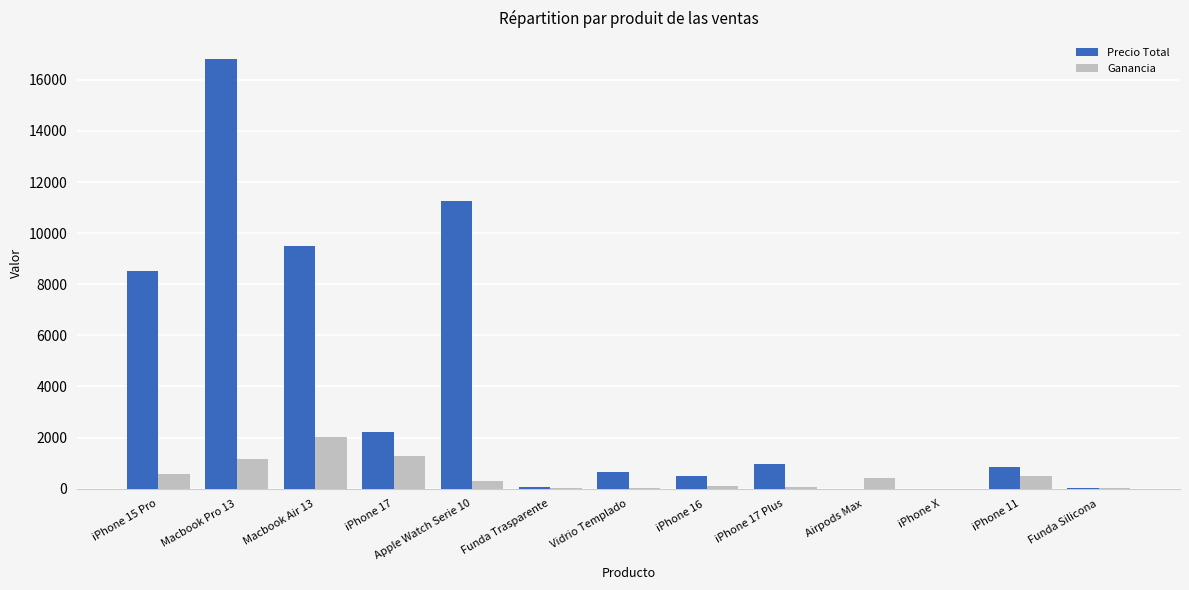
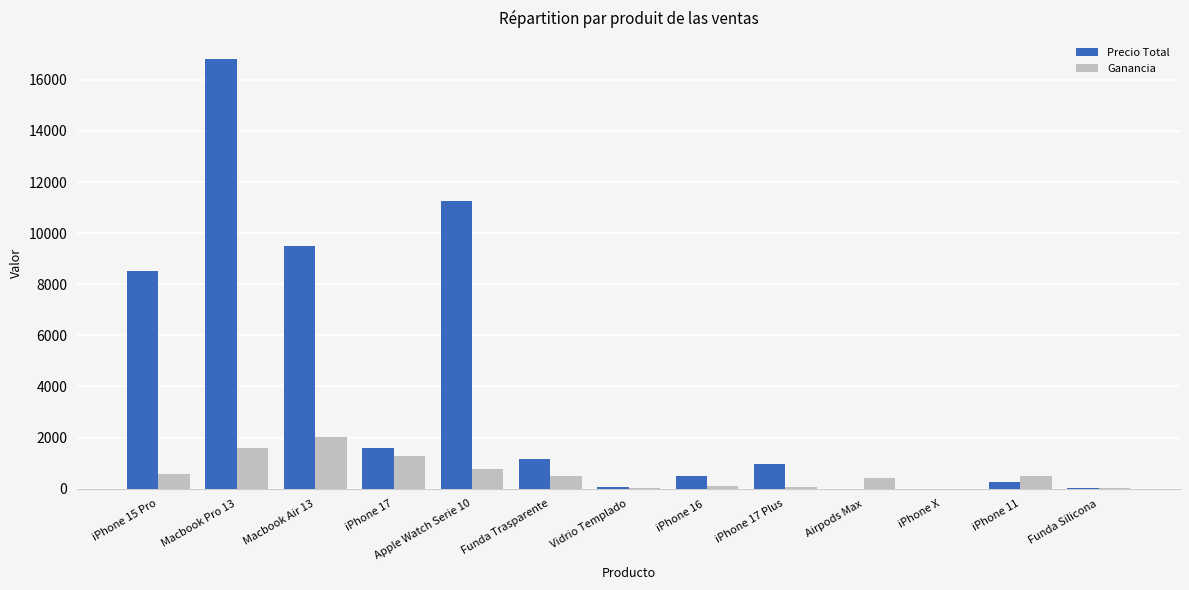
Ganancia, Macbook Pro 13: 1200 -> 1600
Precio Total, iPhone 17: 2200 -> 1600
Ganancia, Apple Watch Serie 10: 300 -> 800
Precio Total, Funda Trasparente: 100 -> 1200
Ganancia, Funda Trasparente: 0 -> 500
Precio Total, Vidrio Templado: 700 -> 100
Precio Total, iPhone 11: 800 -> 200
